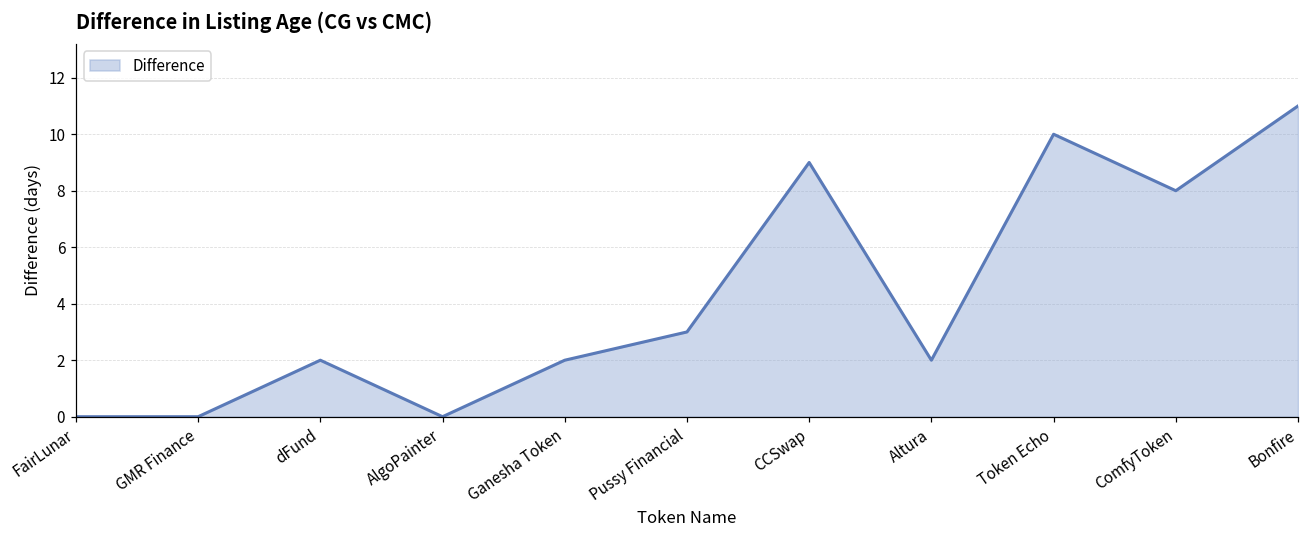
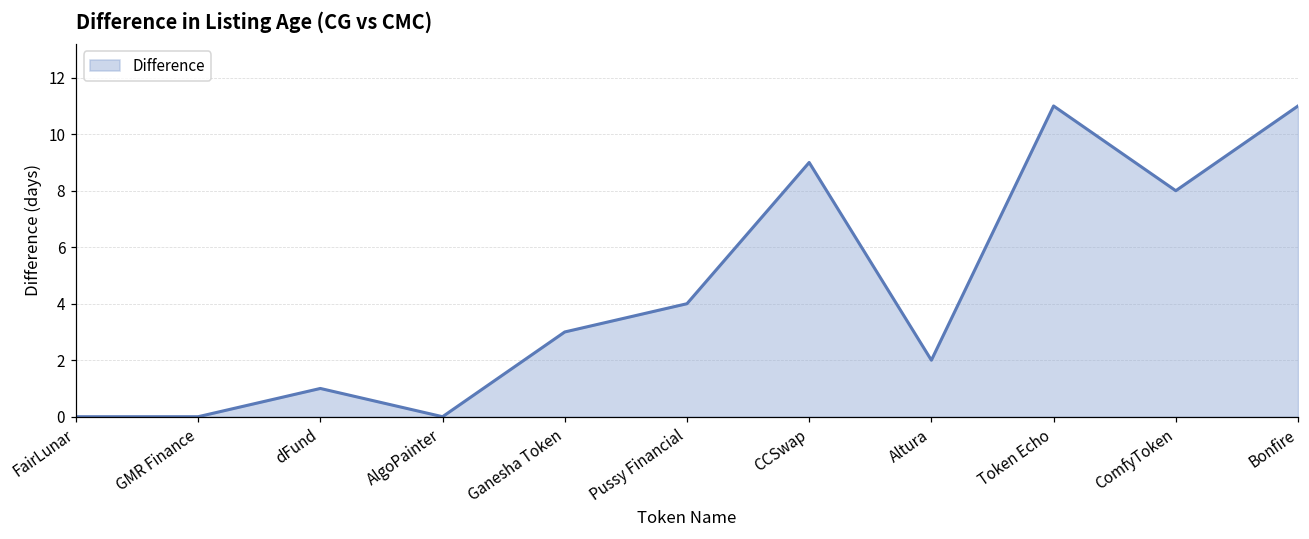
dFund: 2 -> 1
Ganesha Token: 2 -> 3
Pussy Financial: 3 -> 4
Token Echo: 10 -> 11
